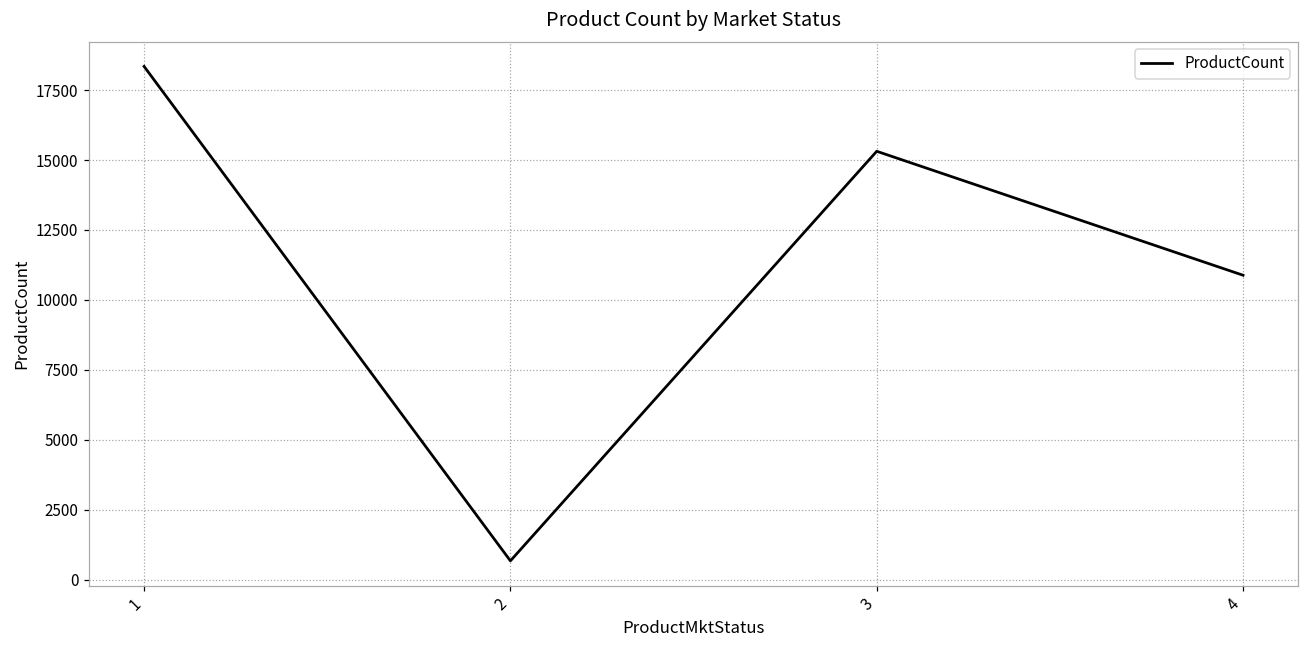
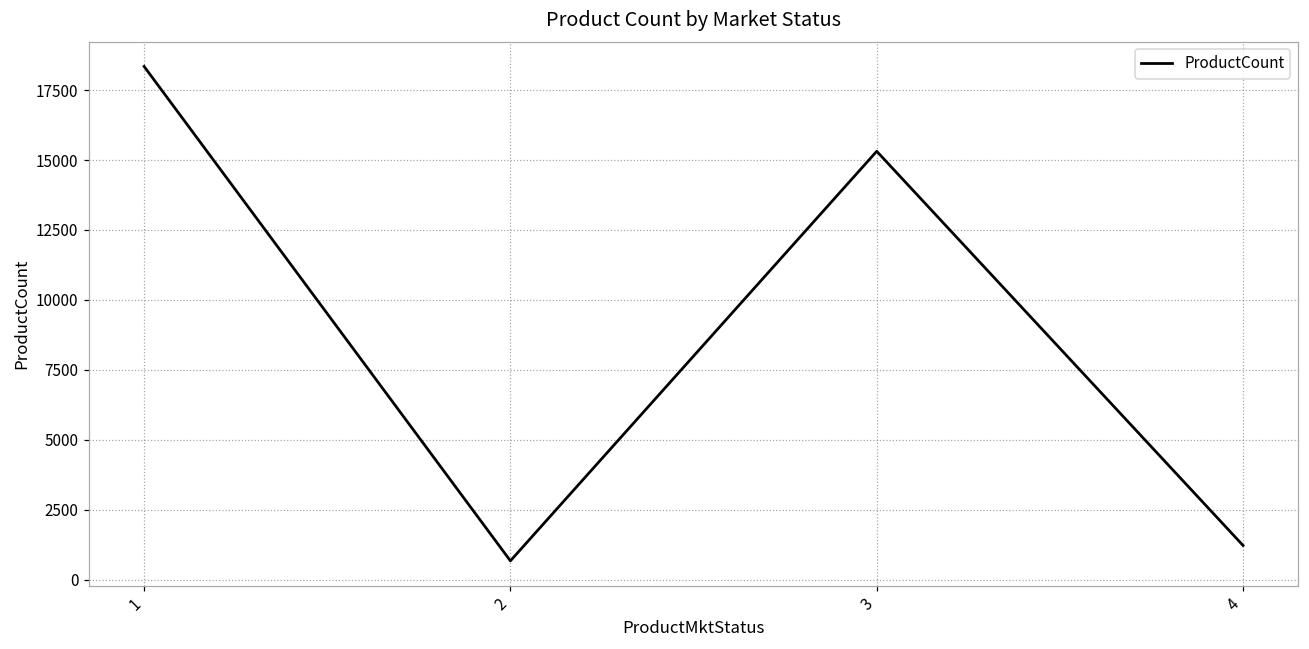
4: 10900 -> 1200
